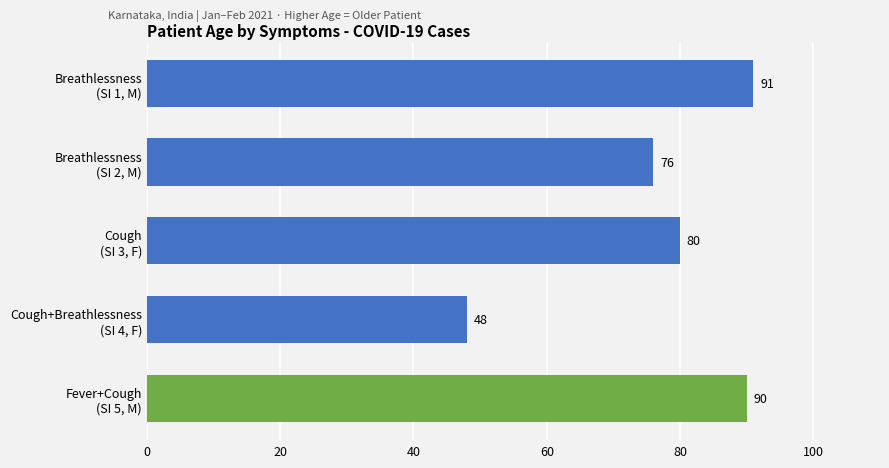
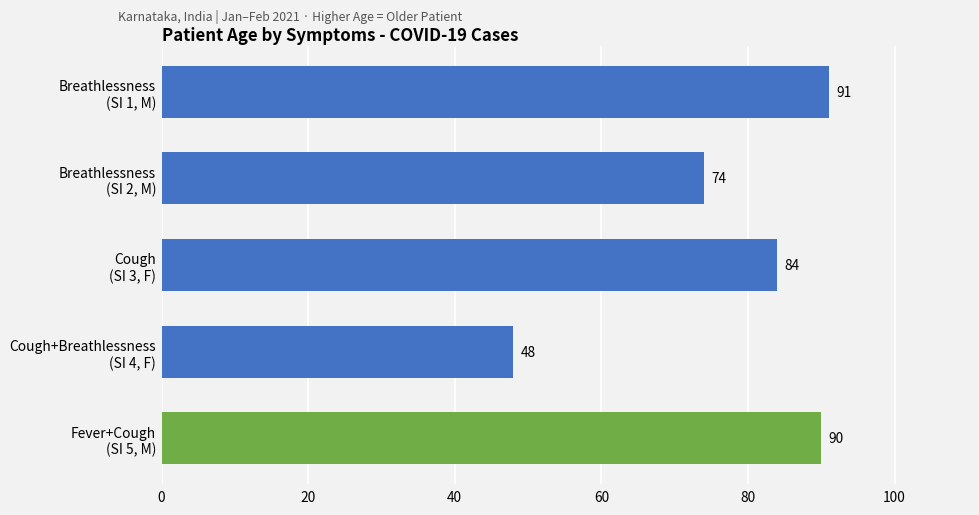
Breathlessness (SI 2, M): 76 -> 74
Cough (SI 3, F): 80 -> 84
